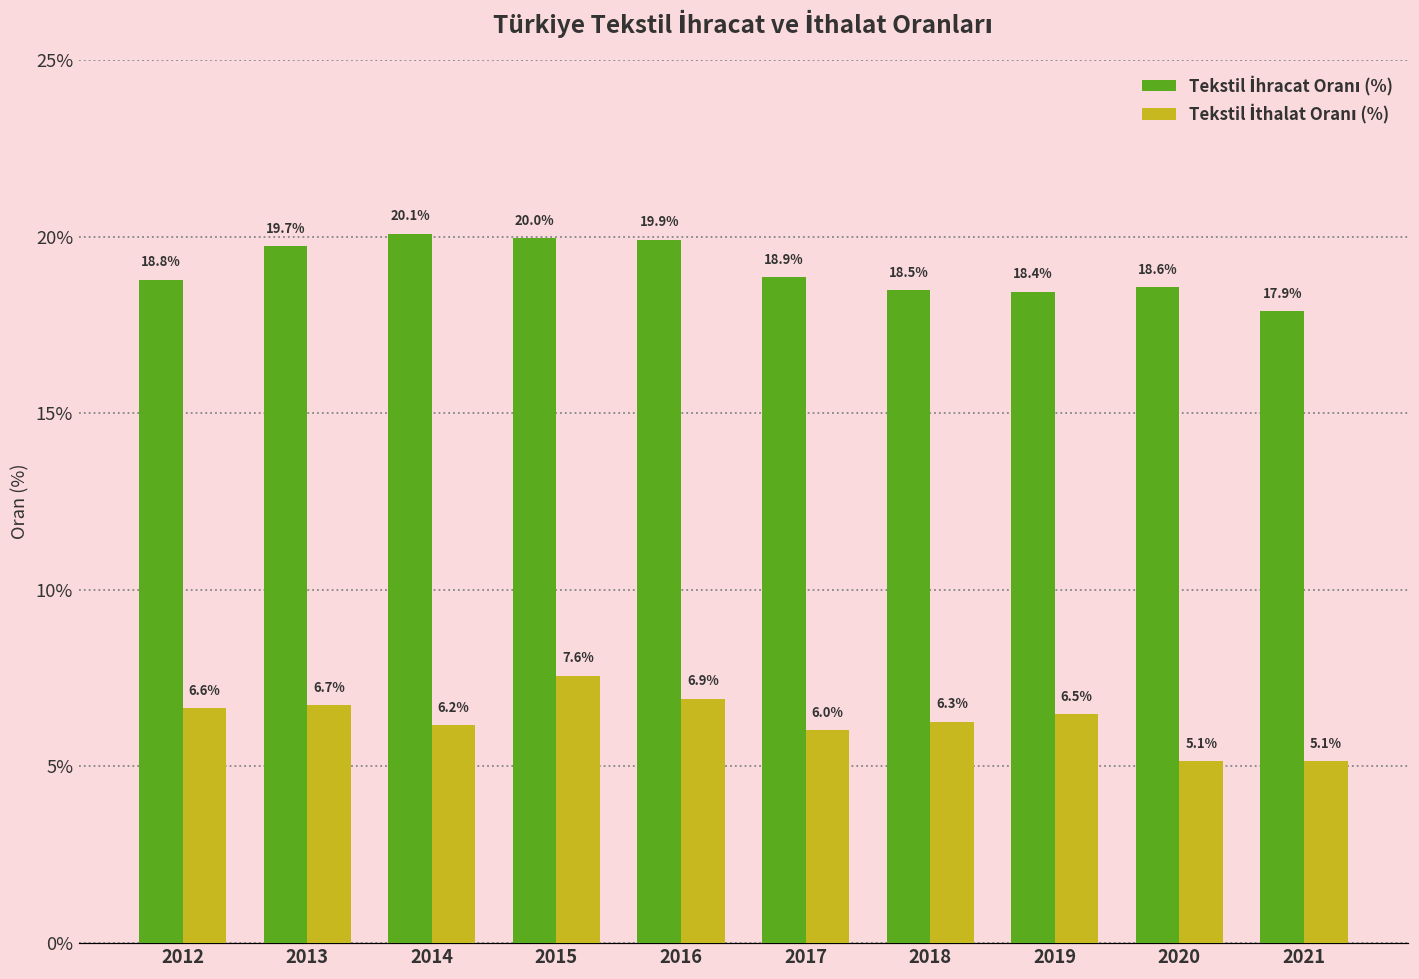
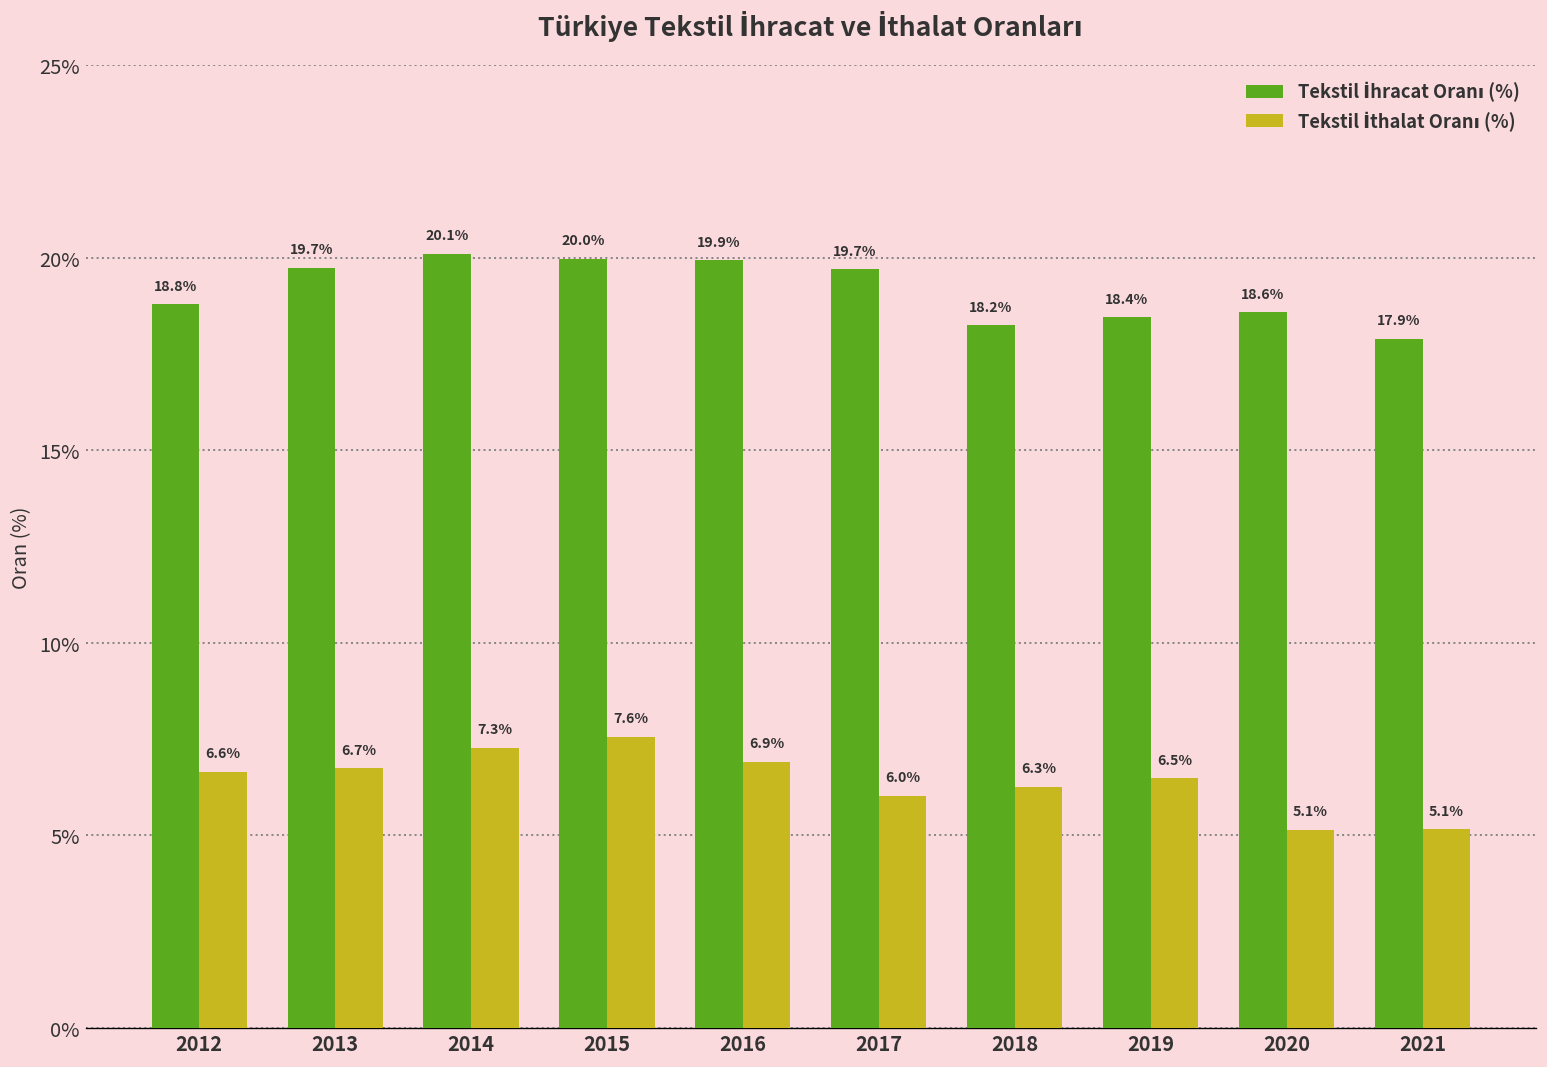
Tekstil İthalat Oranı (%), 2014: 6.2% -> 7.3%
Tekstil İhracat Oranı (%), 2017: 18.9% -> 19.7%
Tekstil İhracat Oranı (%), 2018: 18.5% -> 18.2%
